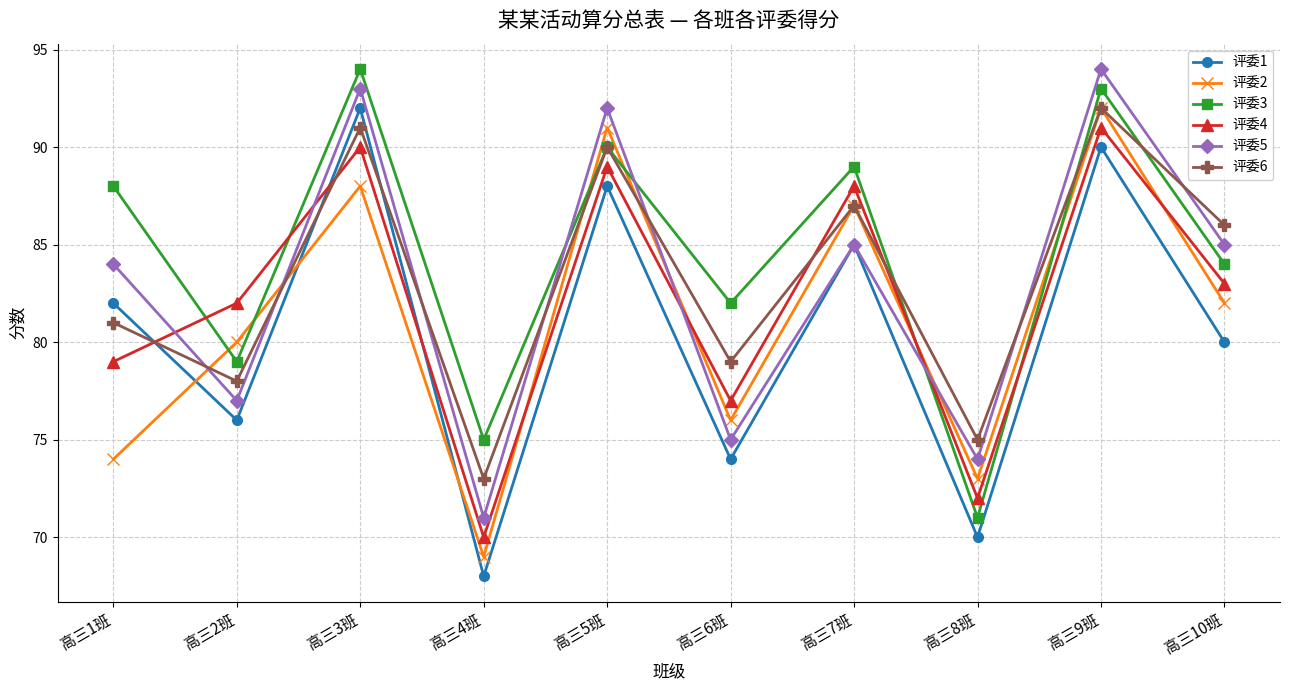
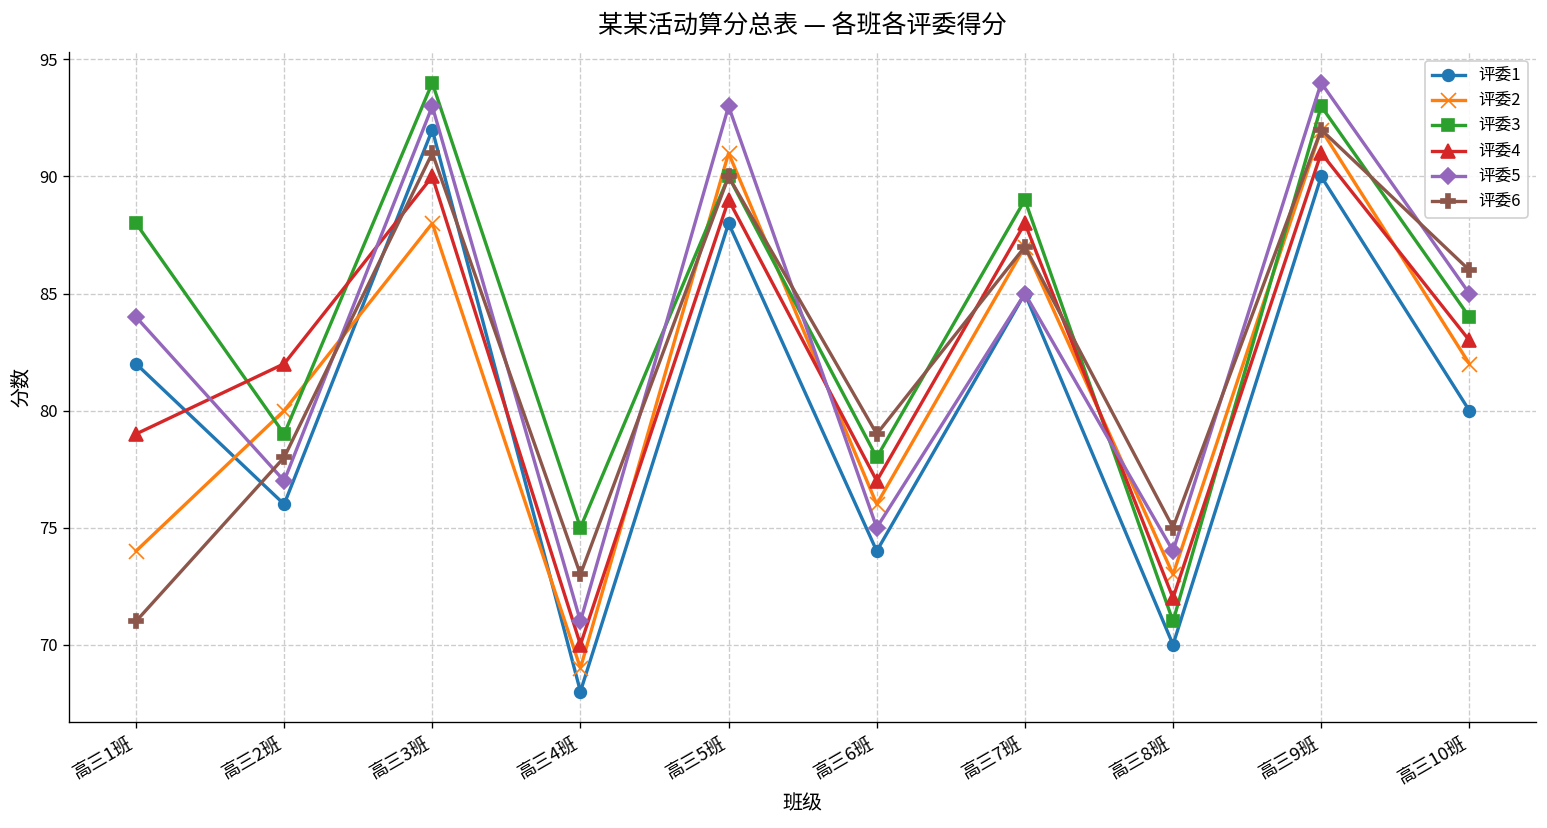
评委6, 高三1班: 81 -> 71
评委5, 高三5班: 92 -> 93
评委3, 高三6班: 82 -> 78
